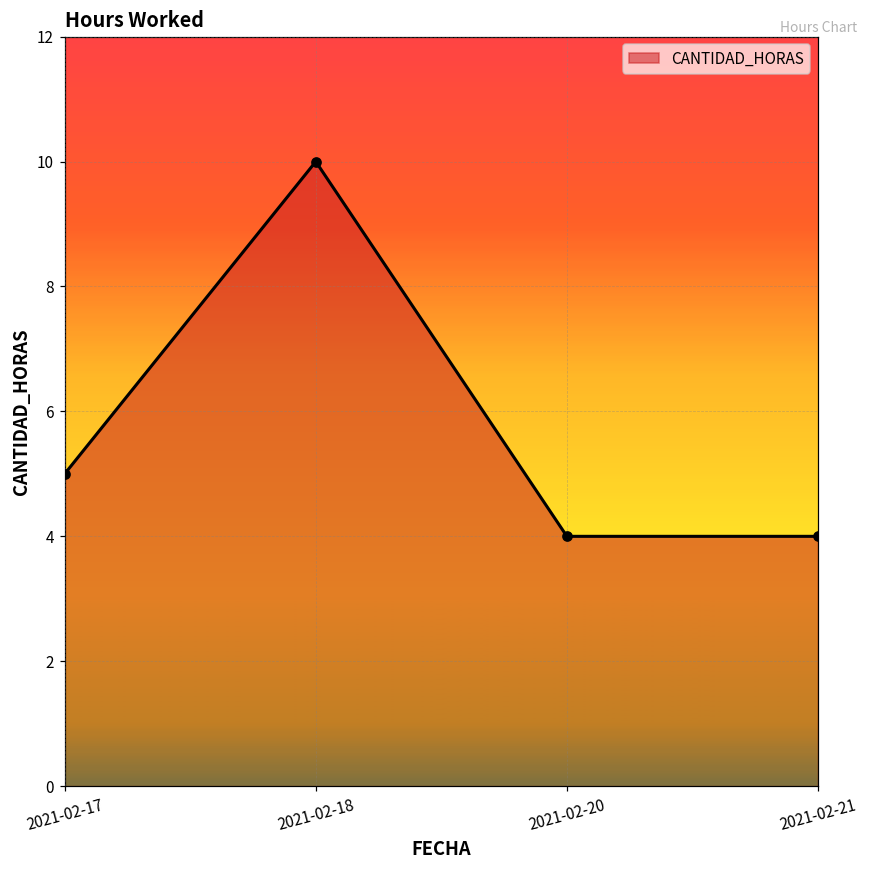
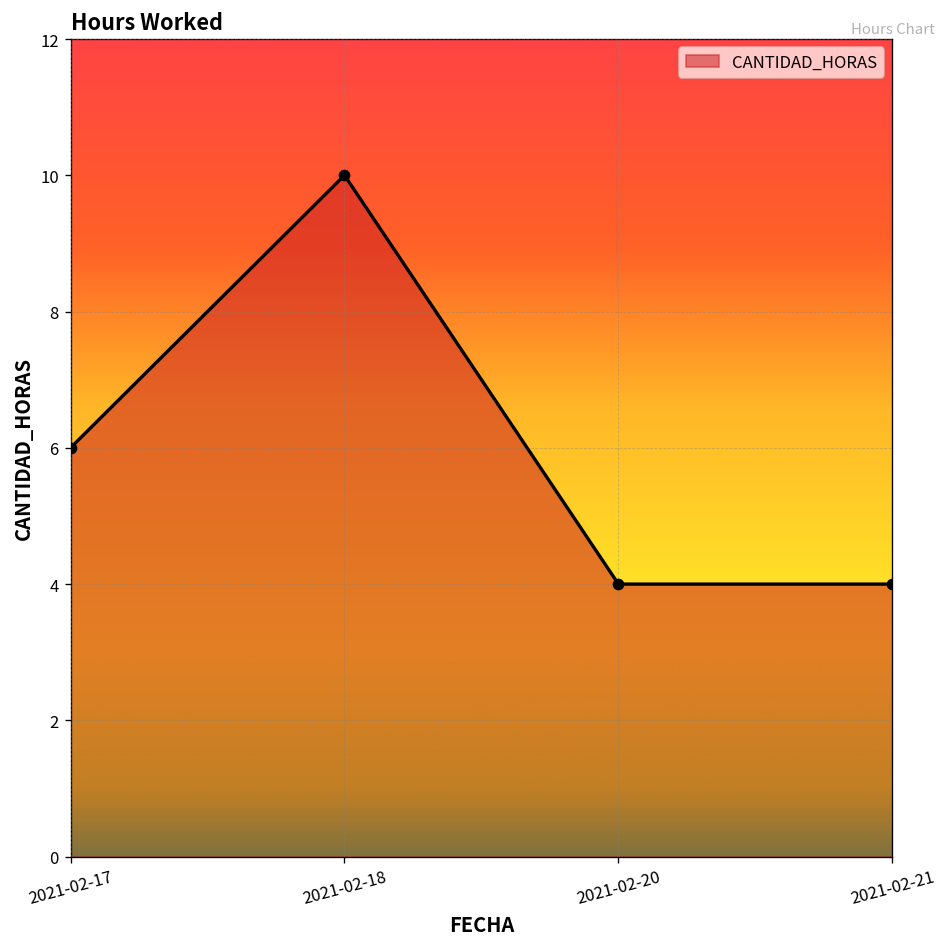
2021-02-17: 5 -> 6
